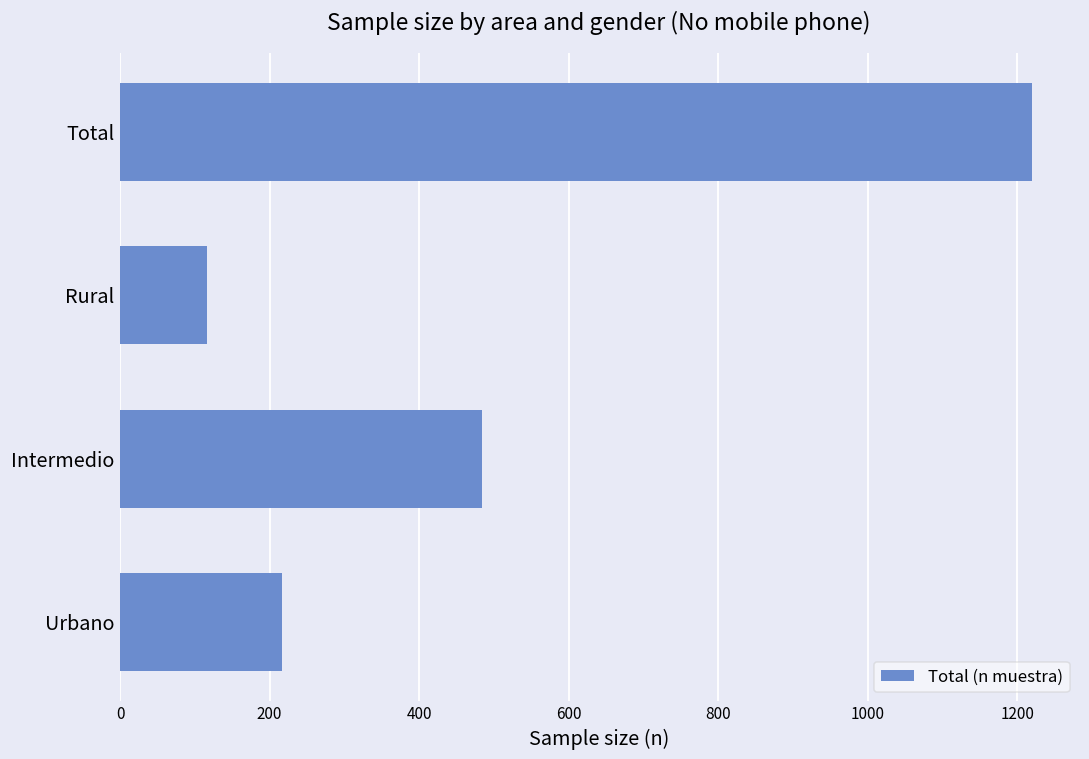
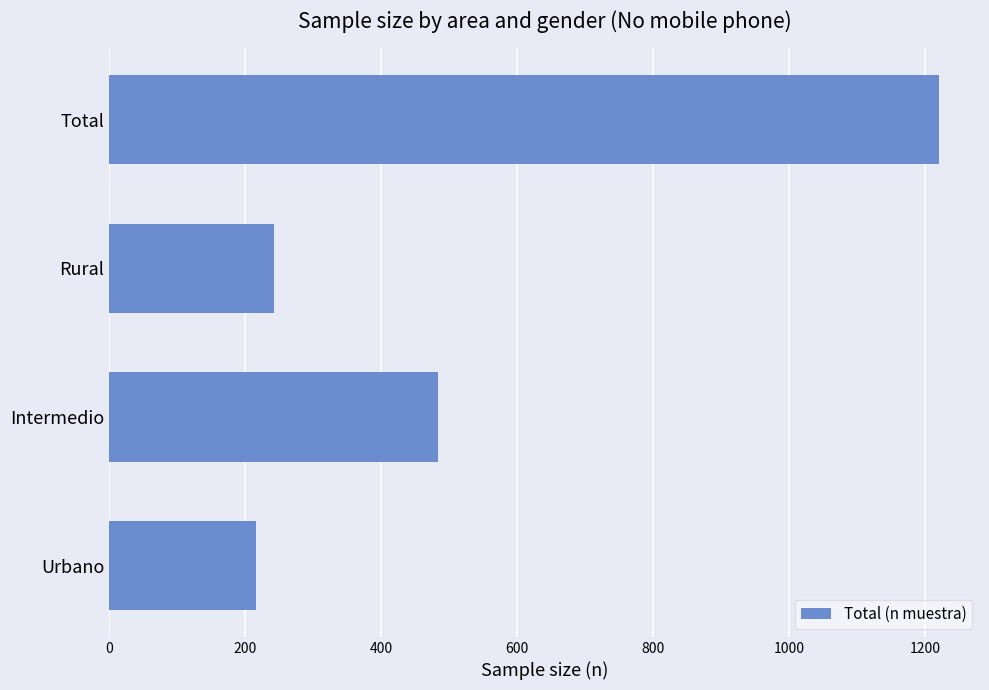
Rural: 120 -> 240
